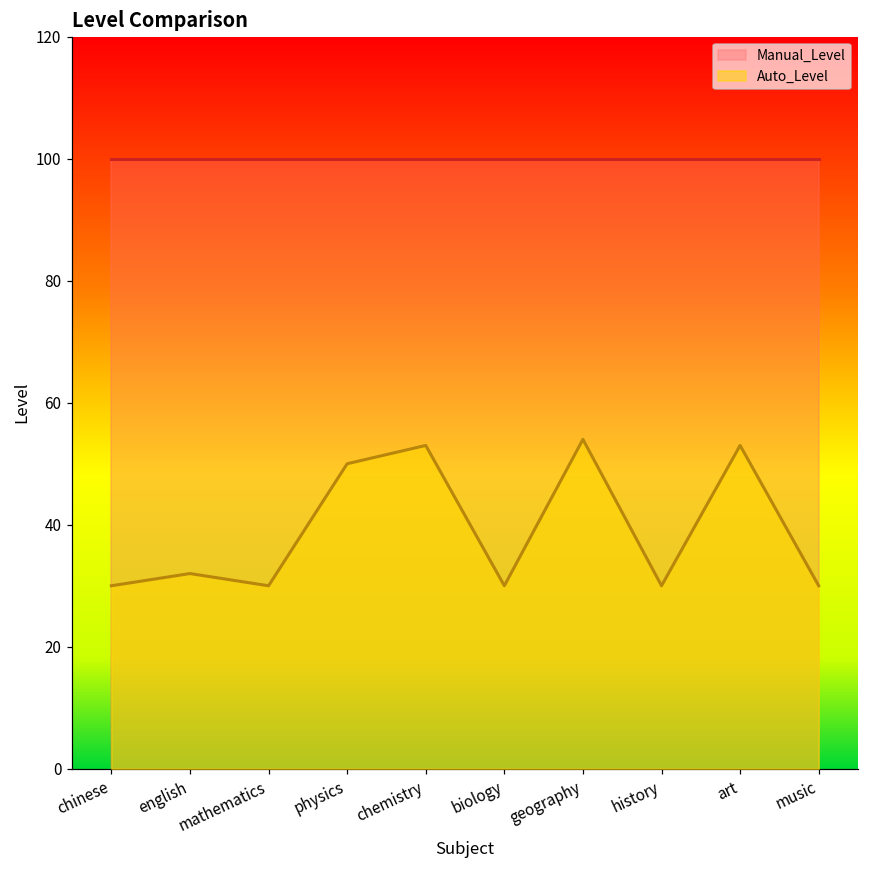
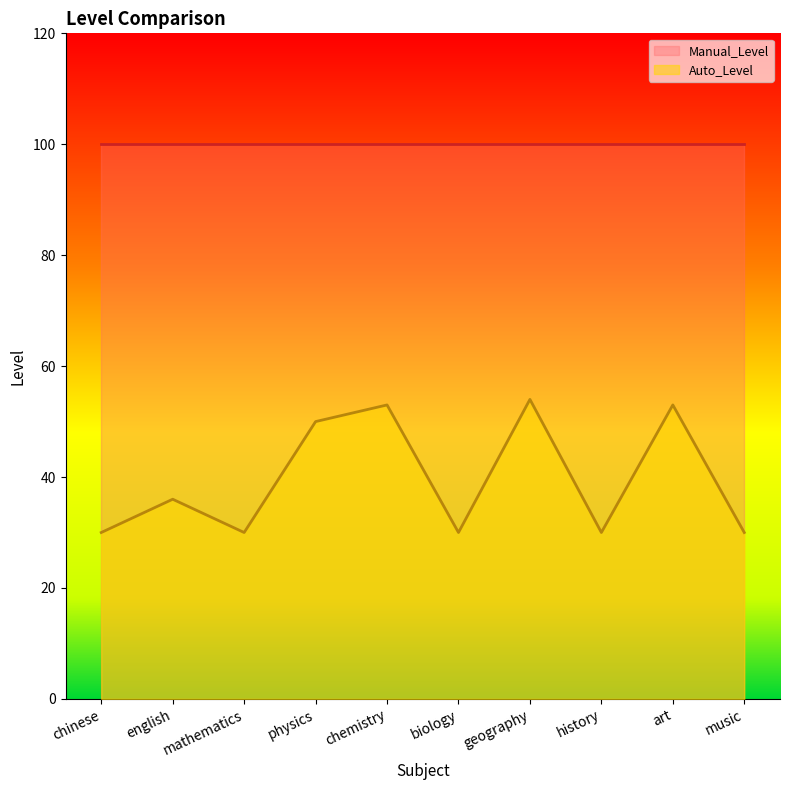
Auto_Level, english: 32 -> 36
